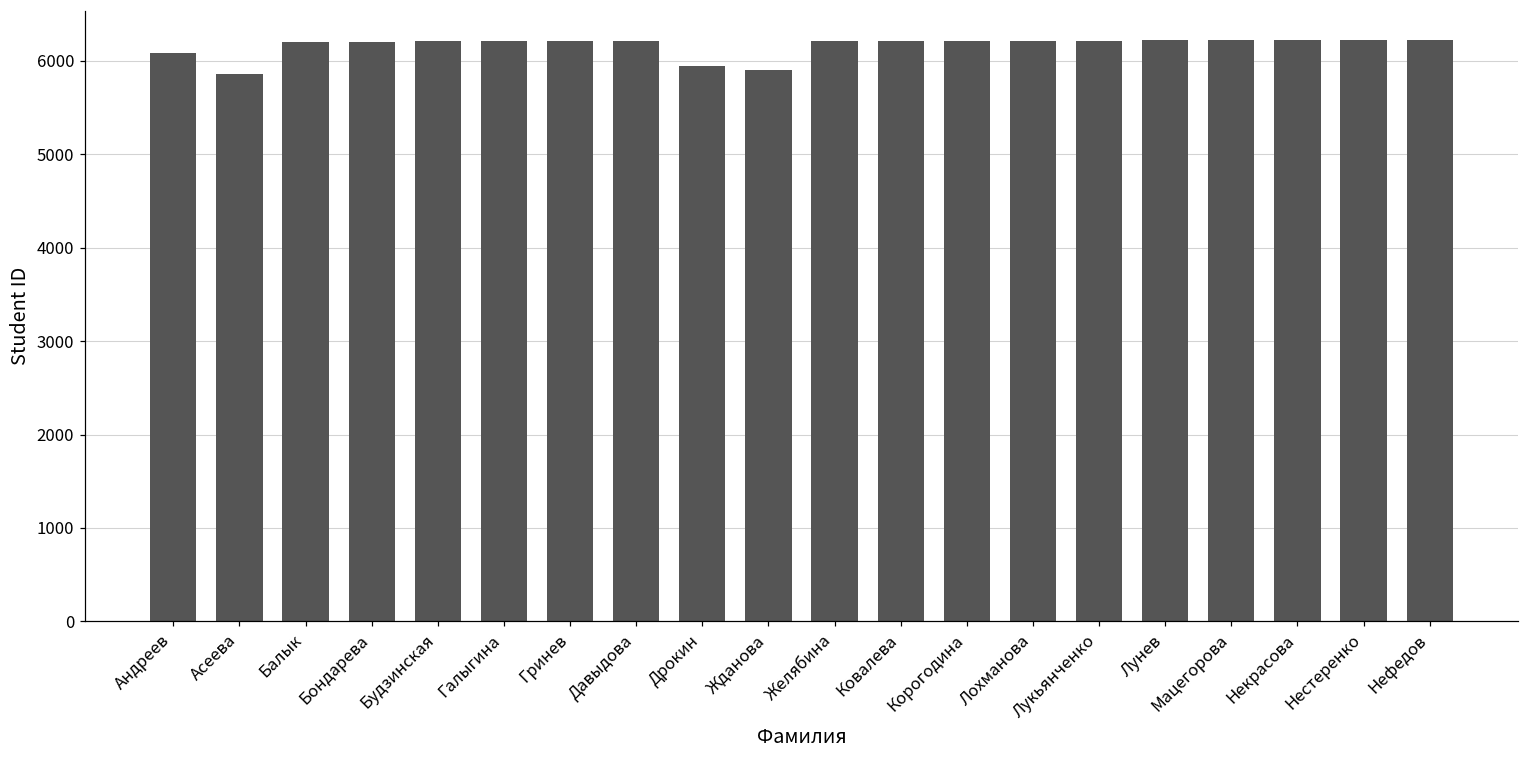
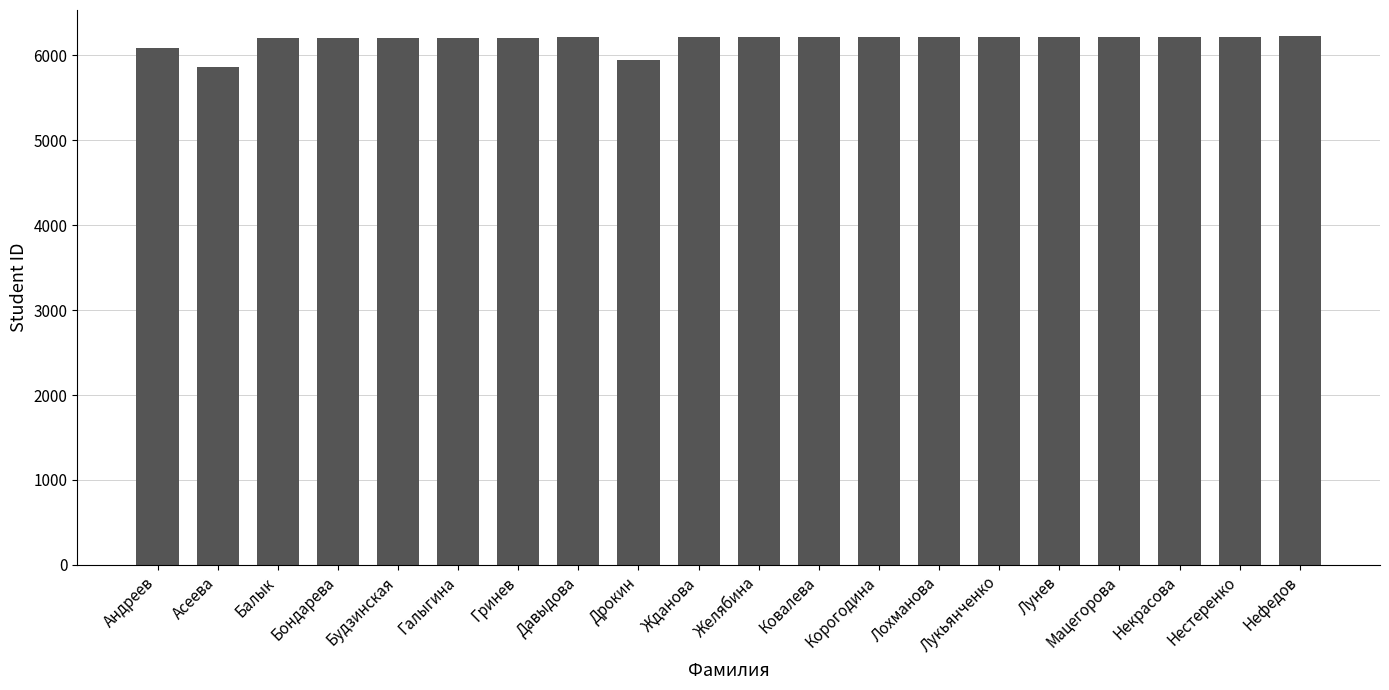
Жданова: 5900 -> 6200
